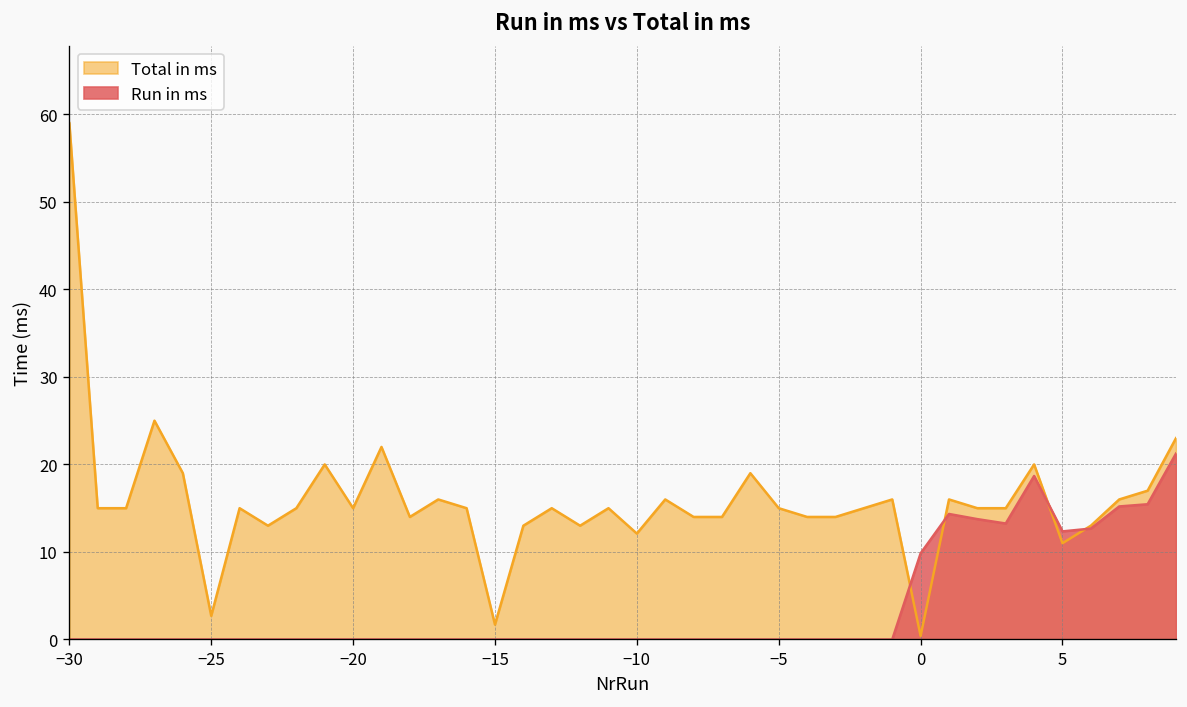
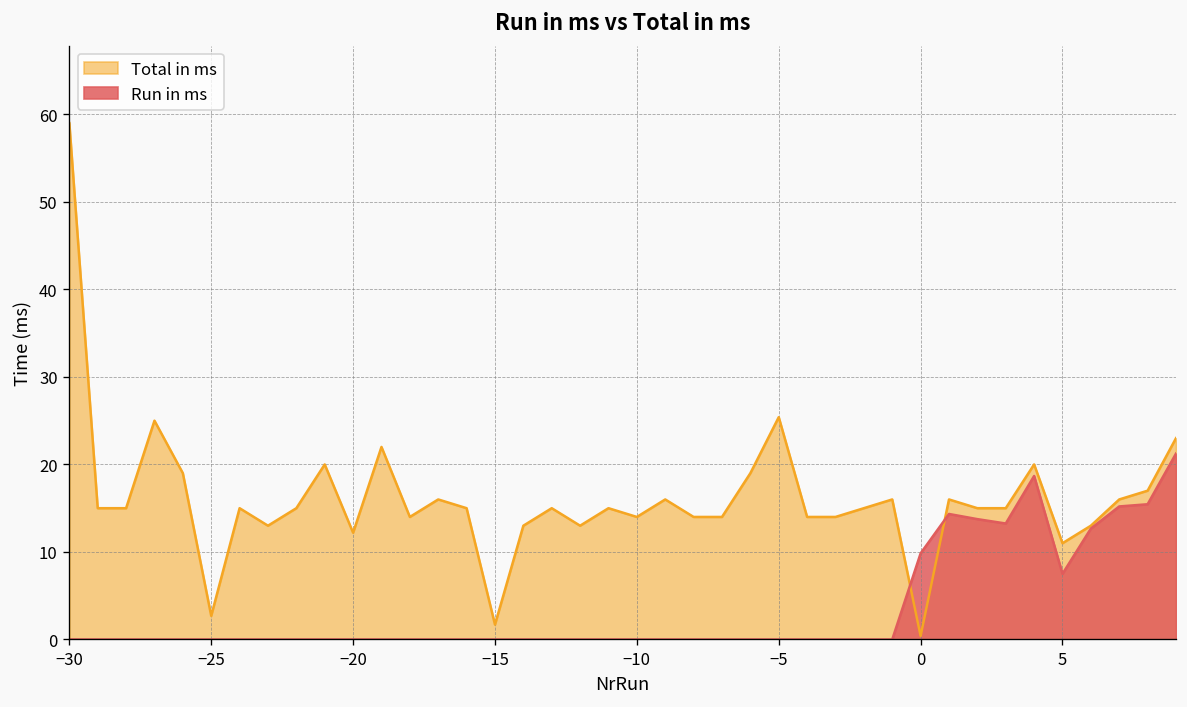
Total in ms, −20: 15 -> 12
Total in ms, −10: 12 -> 14
Total in ms, −5: 15 -> 25
Run in ms, 5: 12 -> 8
